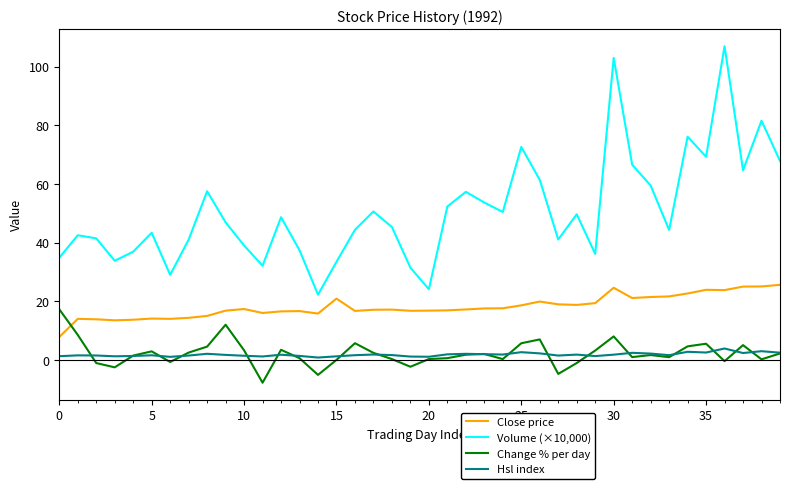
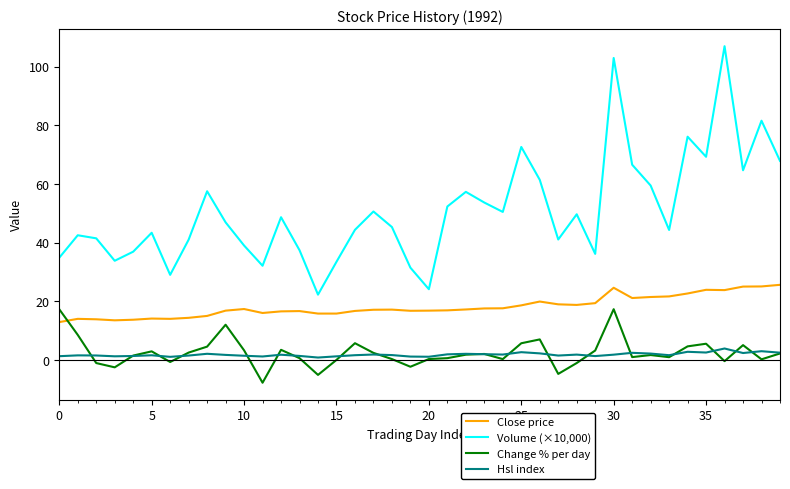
Close price, 0: 8 -> 13
Close price, 15: 21 -> 16
Change % per day, 30: 8 -> 17
